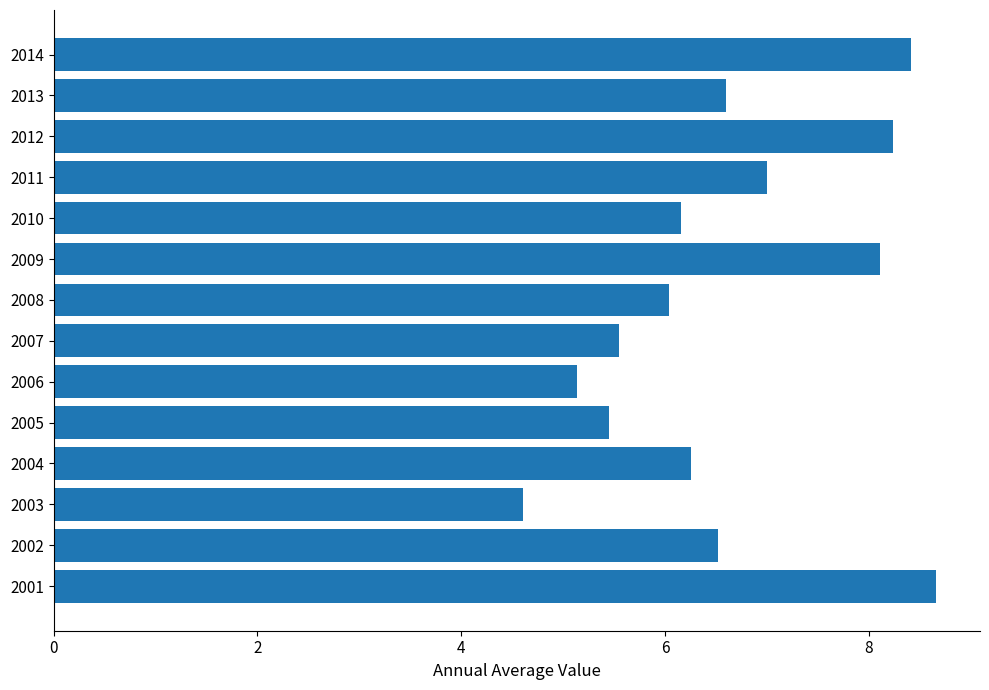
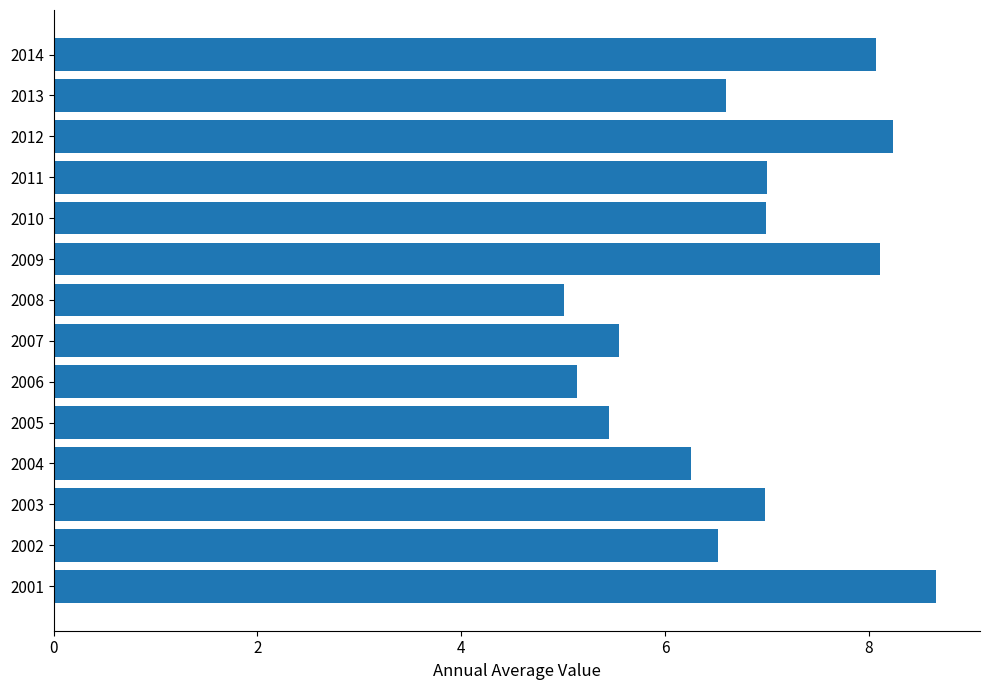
2014: 8.42 -> 8.08
2010: 6.16 -> 6.99
2008: 6.04 -> 5.01
2003: 4.60 -> 6.98
